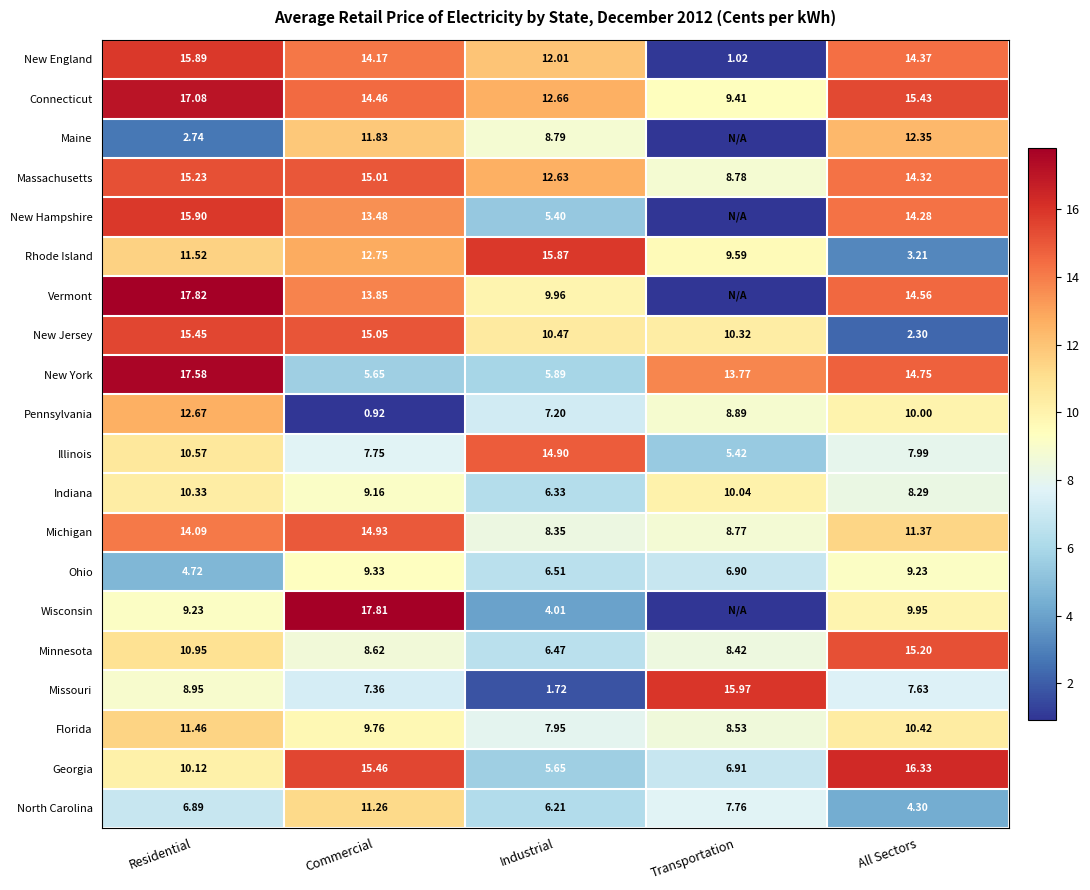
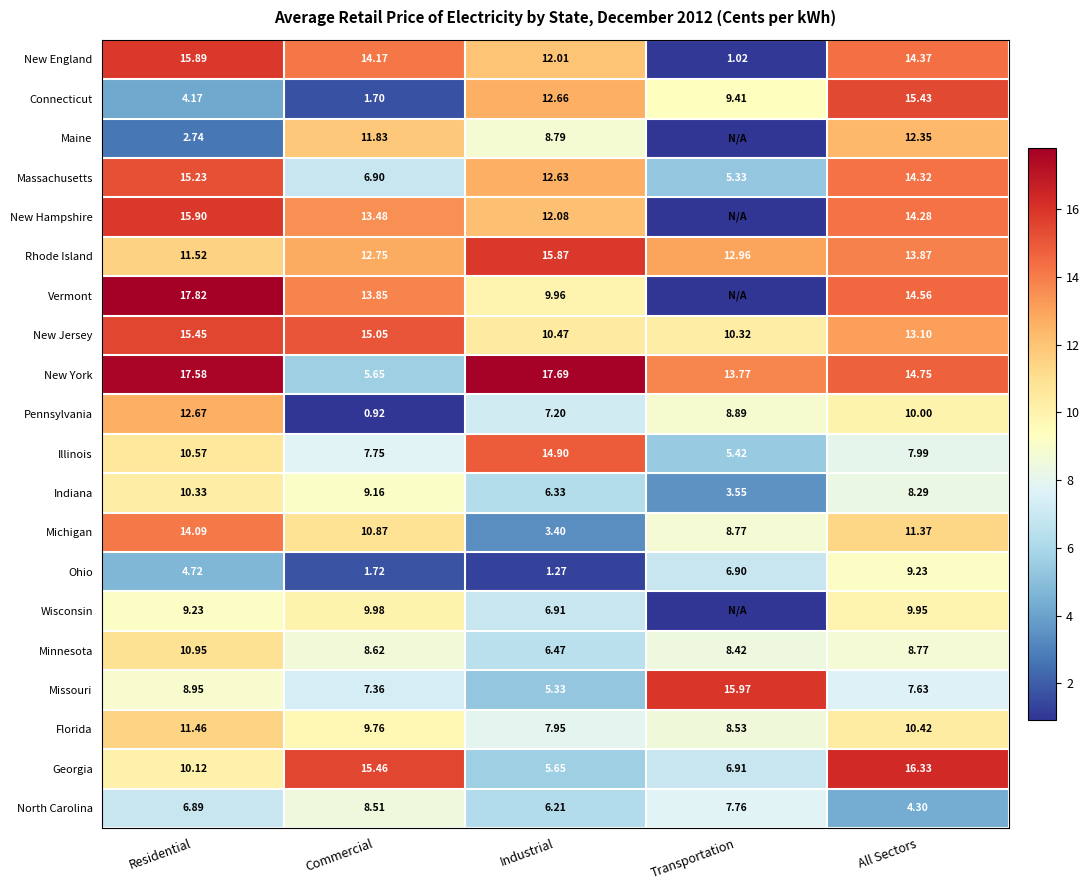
Connecticut, Residential: 17.08 -> 4.17
Connecticut, Commercial: 14.46 -> 1.70
Massachusetts, Commercial: 15.01 -> 6.90
Massachusetts, Transportation: 8.78 -> 5.33
New Hampshire, Industrial: 5.40 -> 12.08
Rhode Island, Transportation: 9.59 -> 12.96
Rhode Island, All Sectors: 3.21 -> 13.87
New Jersey, All Sectors: 2.30 -> 13.10
New York, Industrial: 5.89 -> 17.69
Indiana, Transportation: 10.04 -> 3.55
Michigan, Commercial: 14.93 -> 10.87
Michigan, Industrial: 8.35 -> 3.40
Ohio, Commercial: 9.33 -> 1.72
Ohio, Industrial: 6.51 -> 1.27
Wisconsin, Commercial: 17.81 -> 9.98
Wisconsin, Industrial: 4.01 -> 6.91
Minnesota, All Sectors: 15.20 -> 8.77
Missouri, Industrial: 1.72 -> 5.33
North Carolina, Commercial: 11.26 -> 8.51
